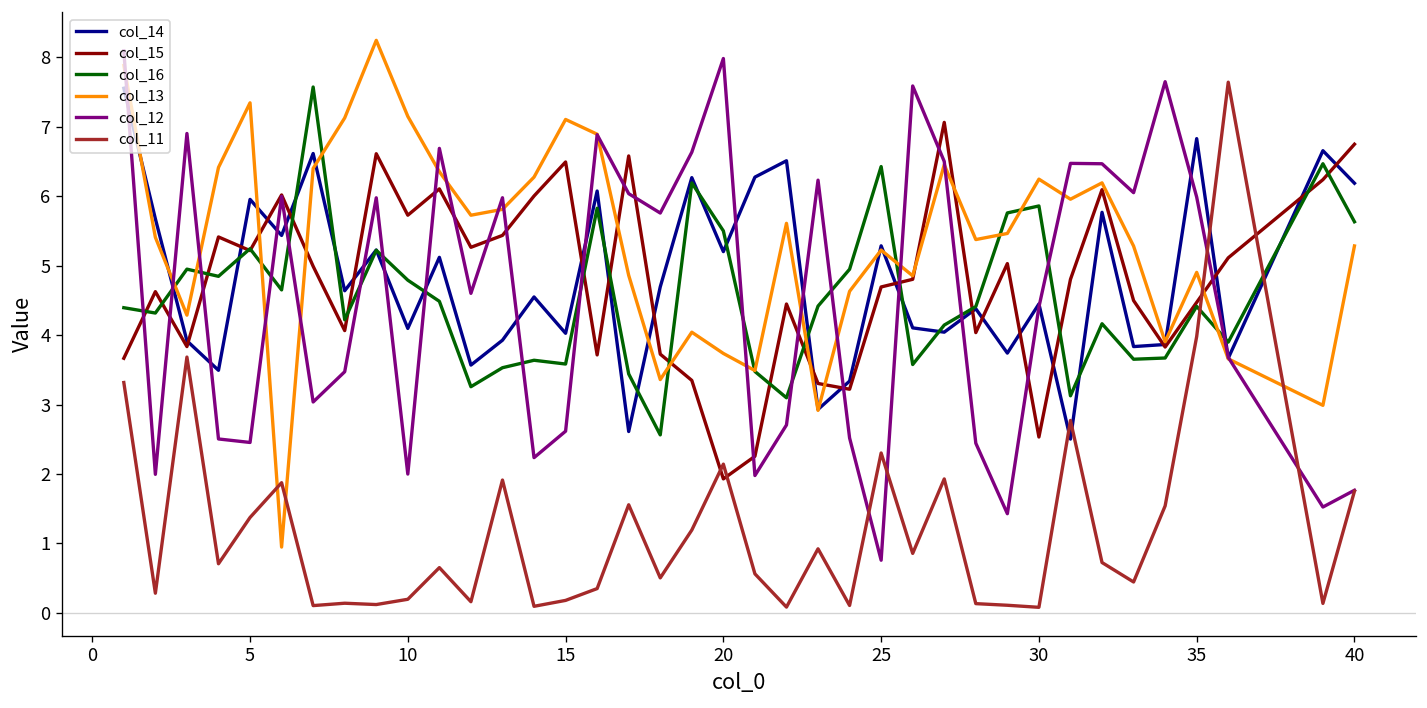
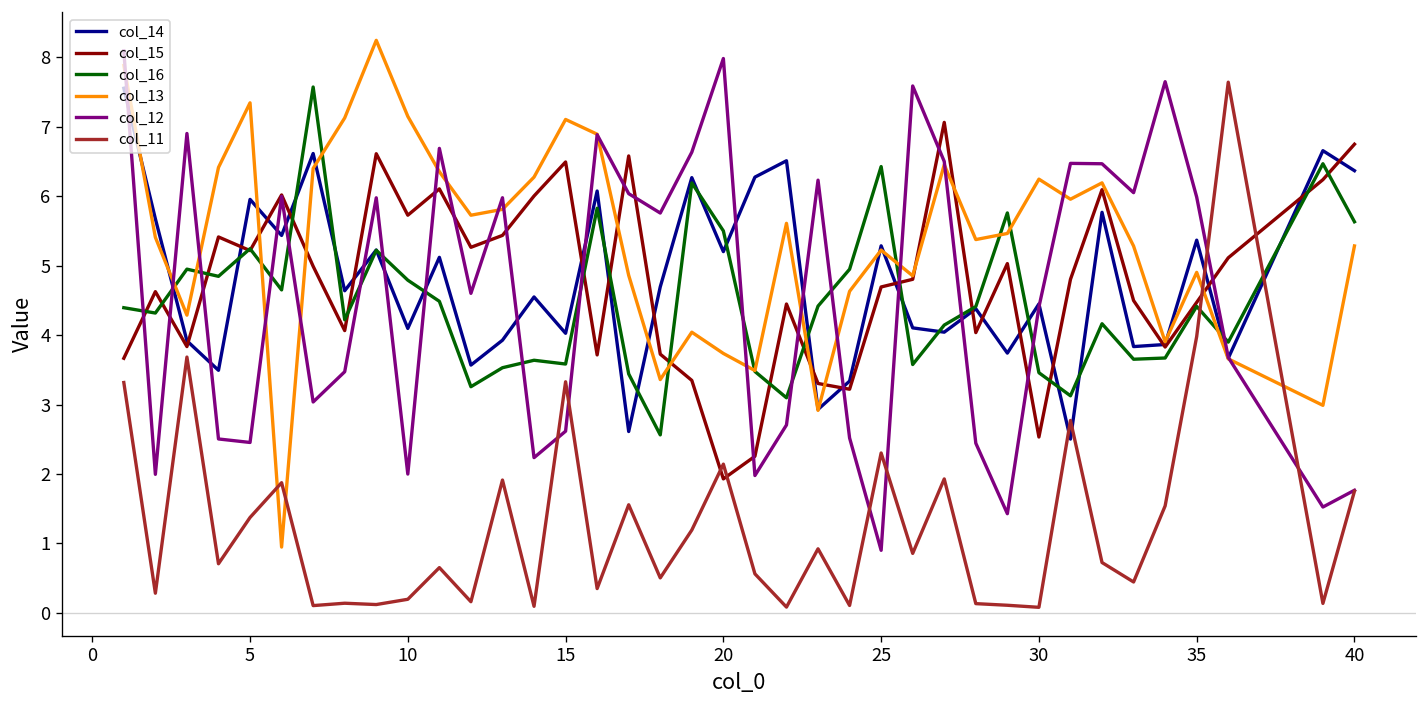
col_11, 15: 0.2 -> 3.3
col_12, 25: 0.8 -> 0.9
col_16, 30: 5.9 -> 3.5
col_14, 35: 6.8 -> 5.4
col_14, 40: 6.2 -> 6.4
